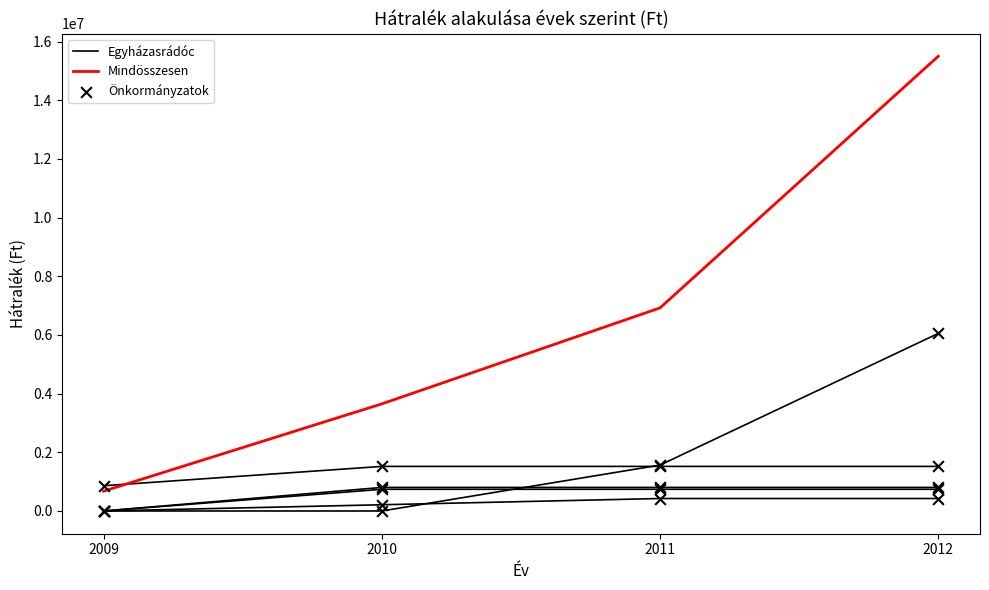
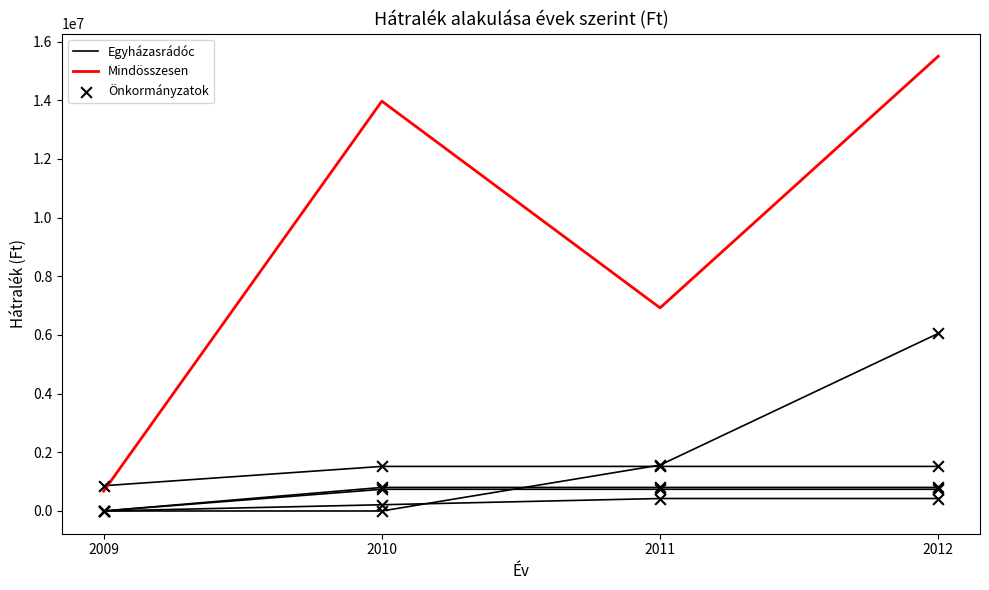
Mindösszesen, 2010: 3700000 -> 14000000
